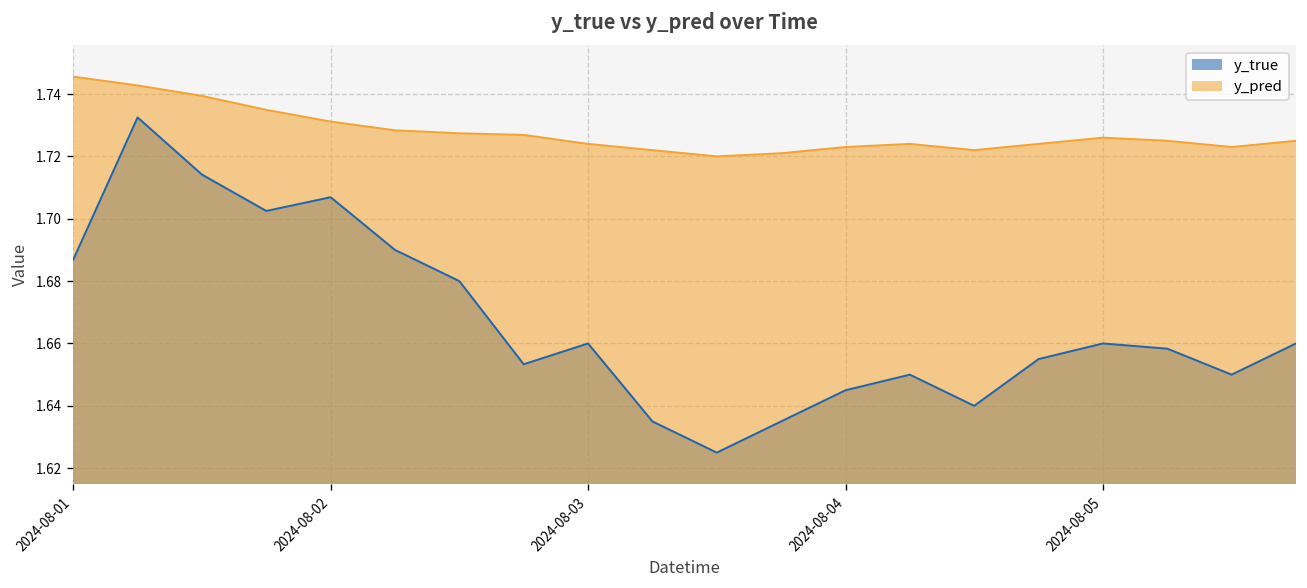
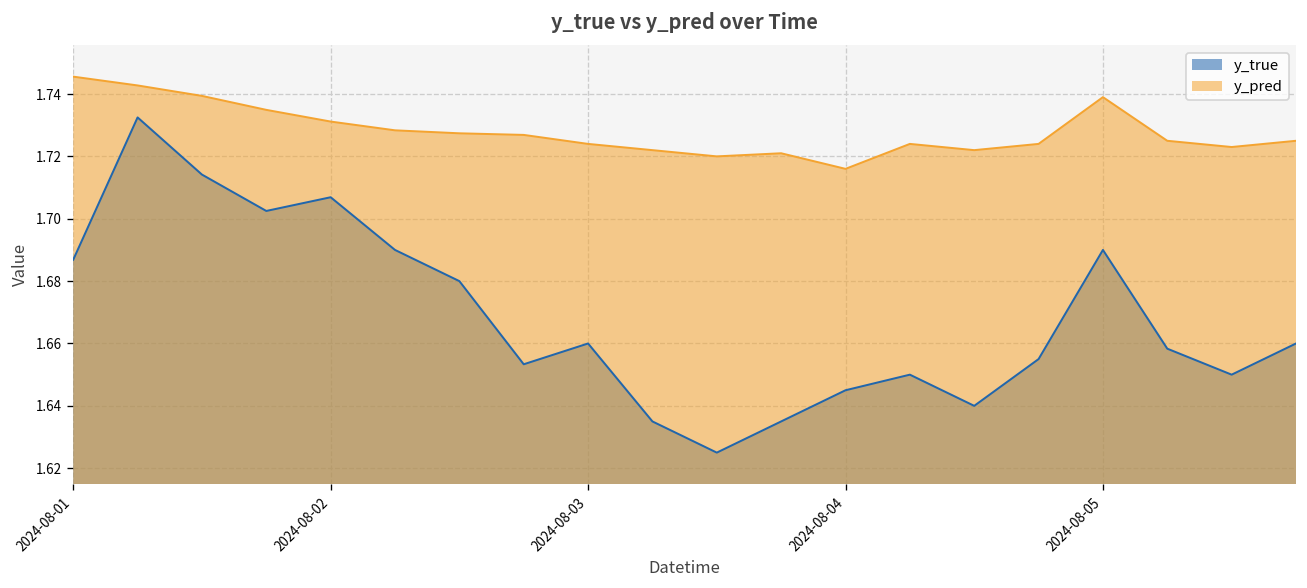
y_pred, 2024-08-04: 1.723 -> 1.716
y_true, 2024-08-05: 1.66 -> 1.69
y_pred, 2024-08-05: 1.726 -> 1.739
